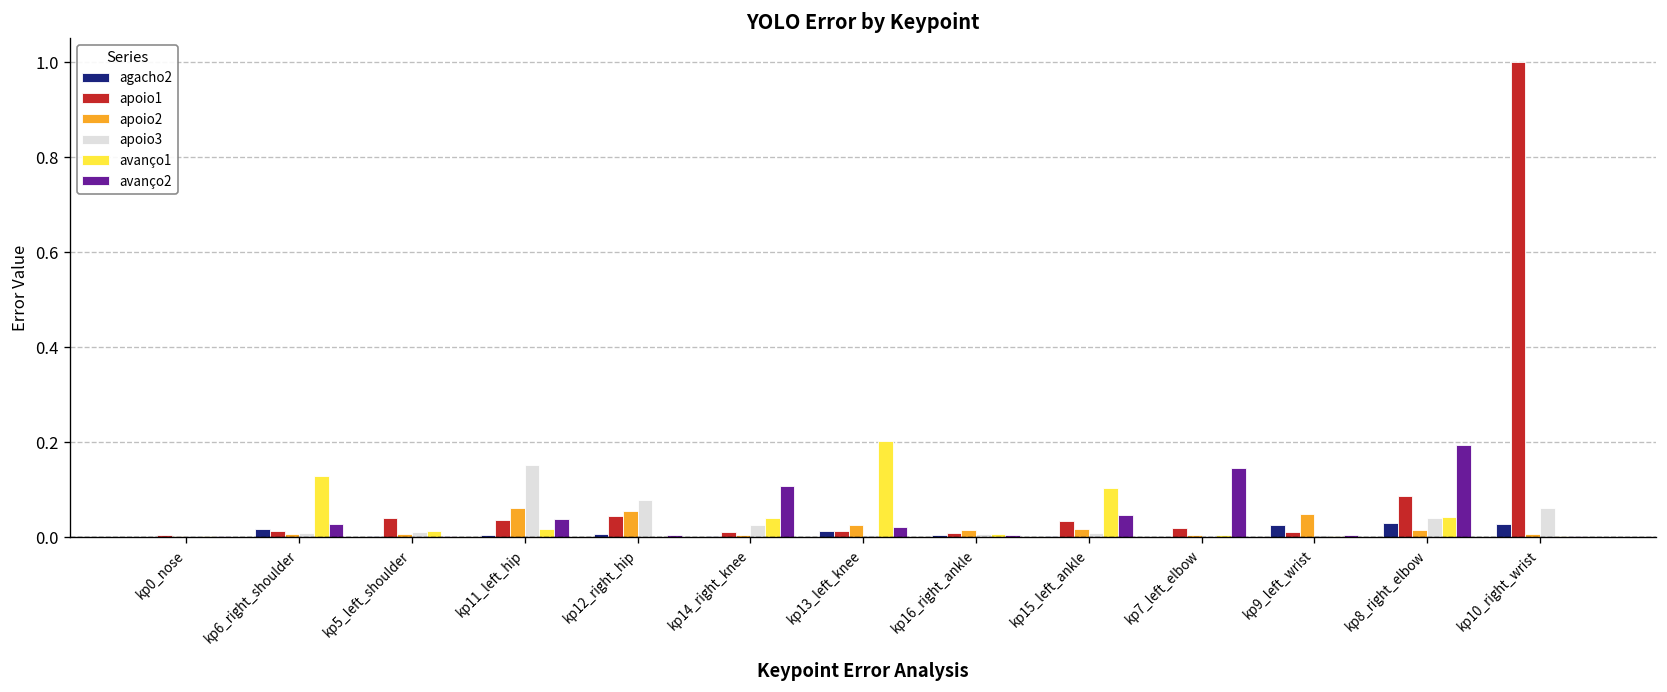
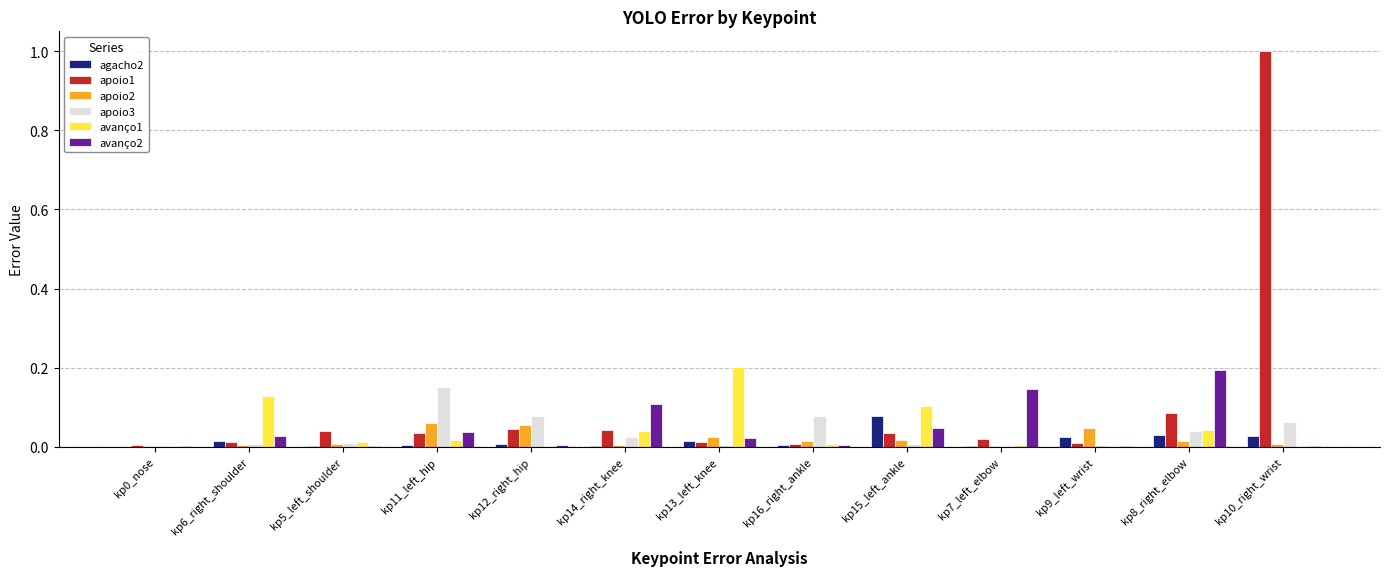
apoio1, kp14_right_knee: 0.01 -> 0.04
apoio3, kp16_right_ankle: 0.01 -> 0.08
agacho2, kp15_left_ankle: 0.00 -> 0.08
